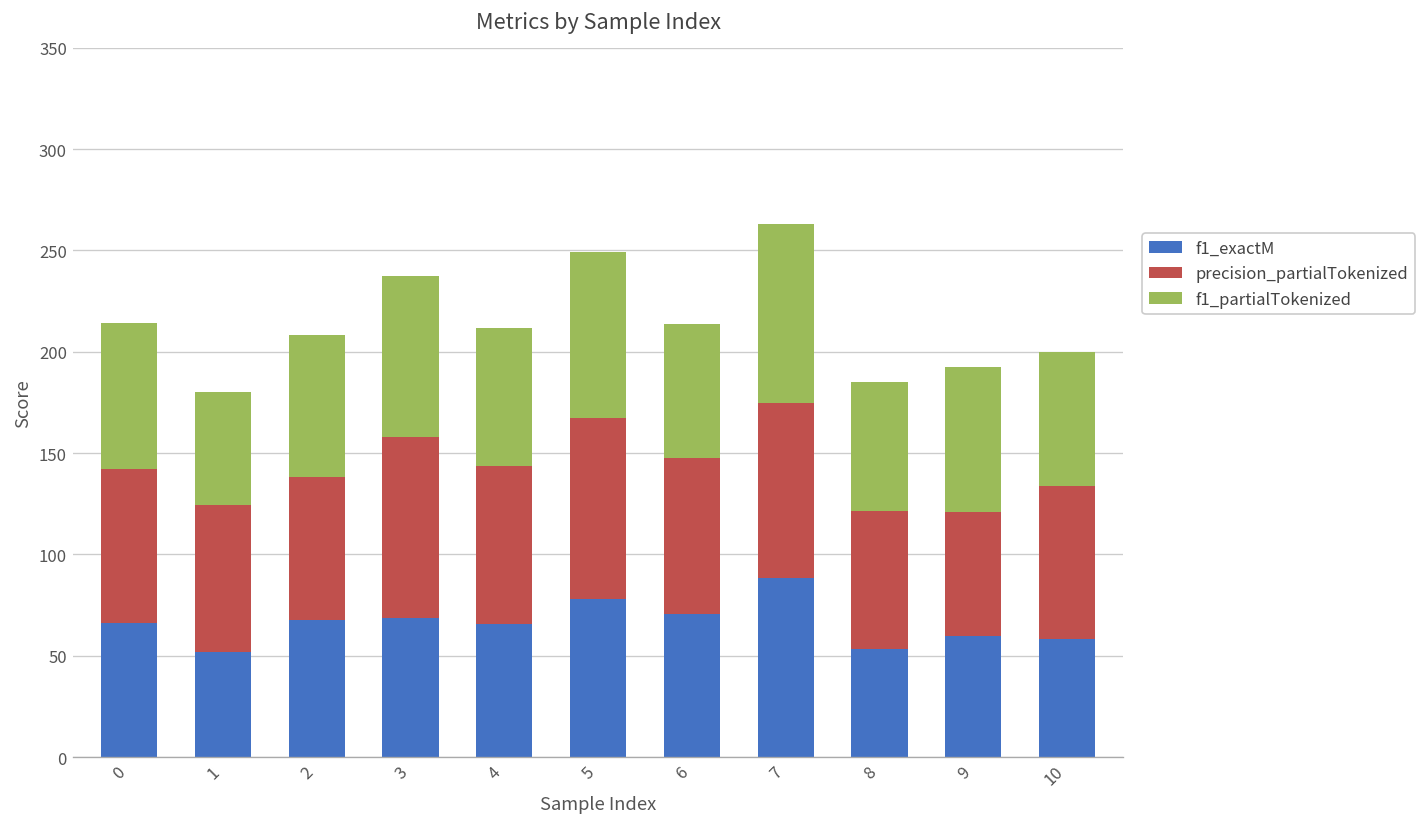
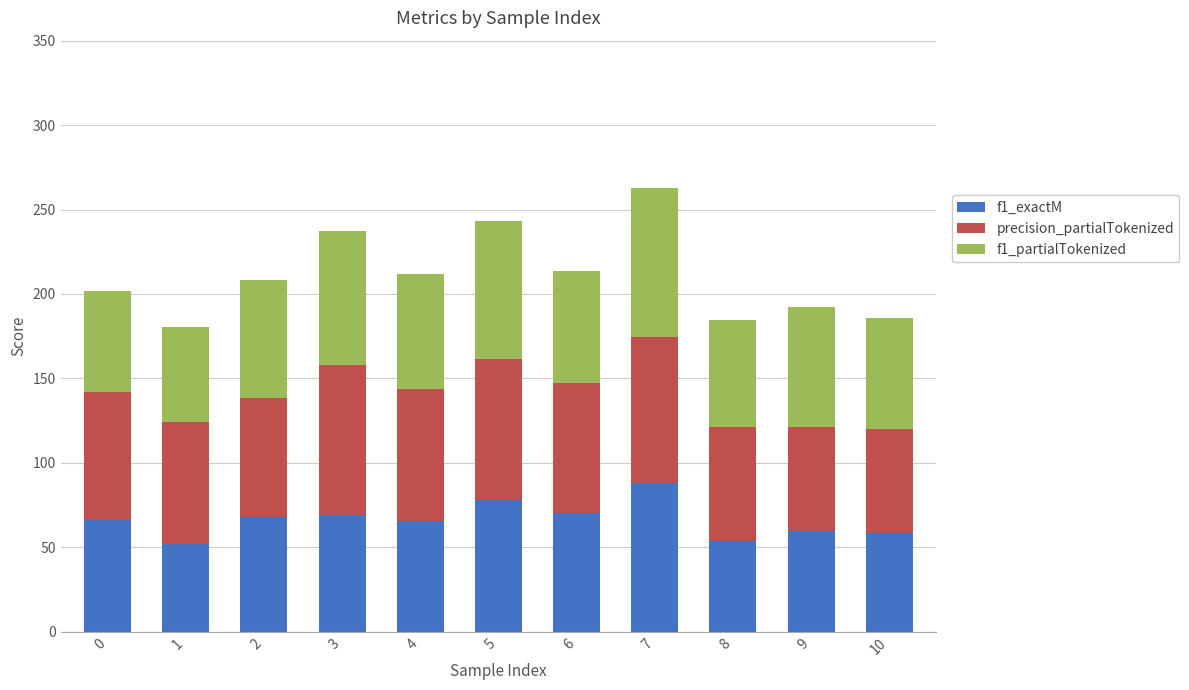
f1_partialTokenized, 0: 72 -> 60
precision_partialTokenized, 5: 89 -> 84
precision_partialTokenized, 10: 75 -> 62
